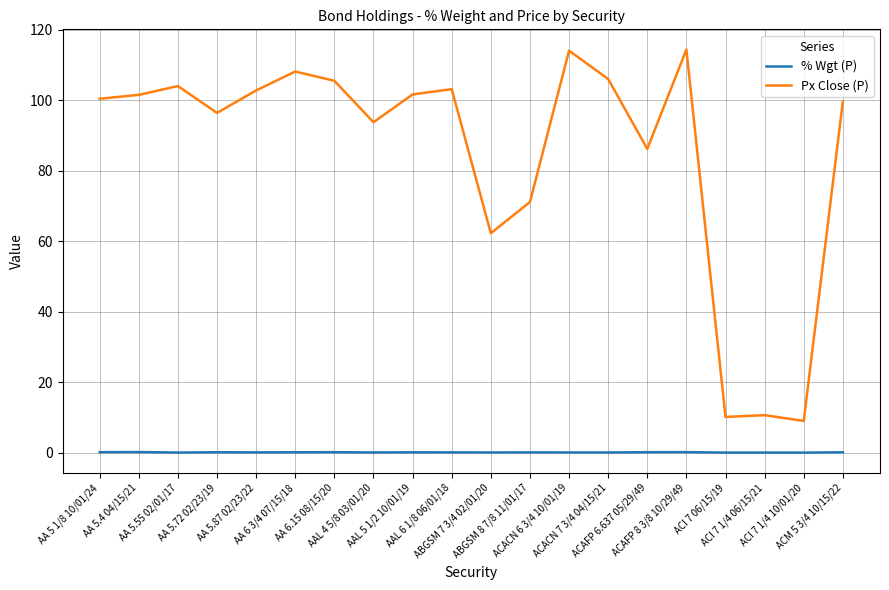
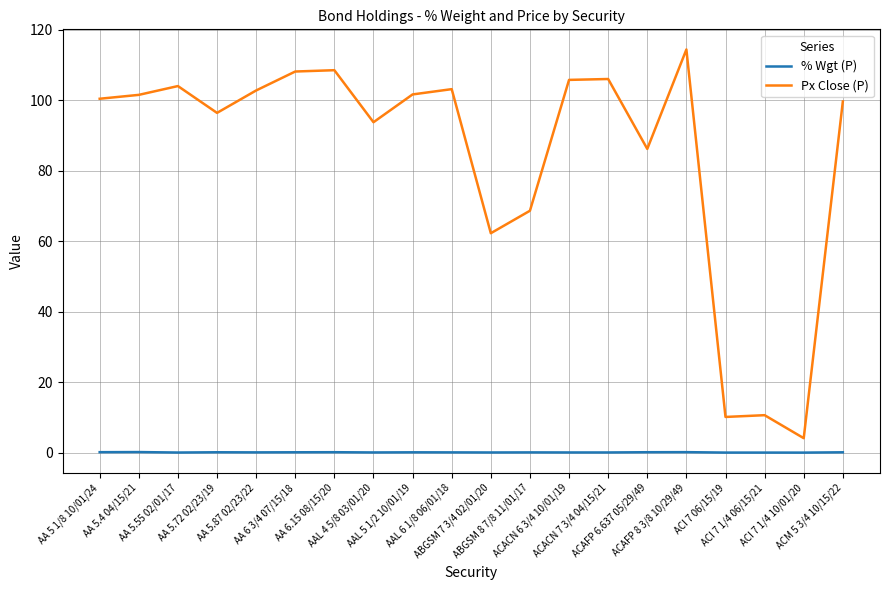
Px Close (P), AA 6.15 08/15/20: 106 -> 109
Px Close (P), ABGSM 8 7/8 11/01/17: 71 -> 69
Px Close (P), ACACN 6 3/4 10/01/19: 114 -> 106
Px Close (P), ACI 7 1/4 10/01/20: 9 -> 4
